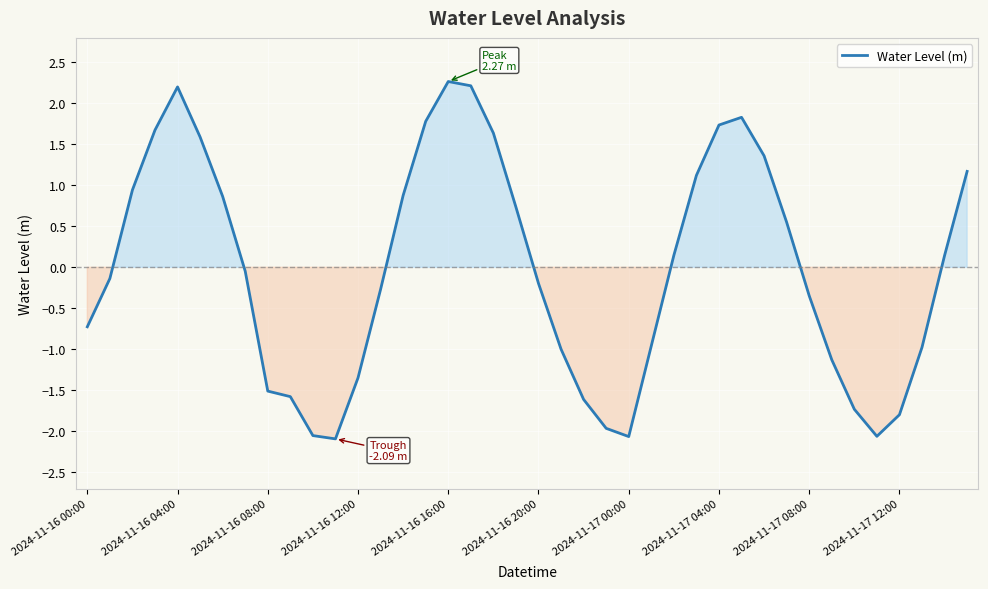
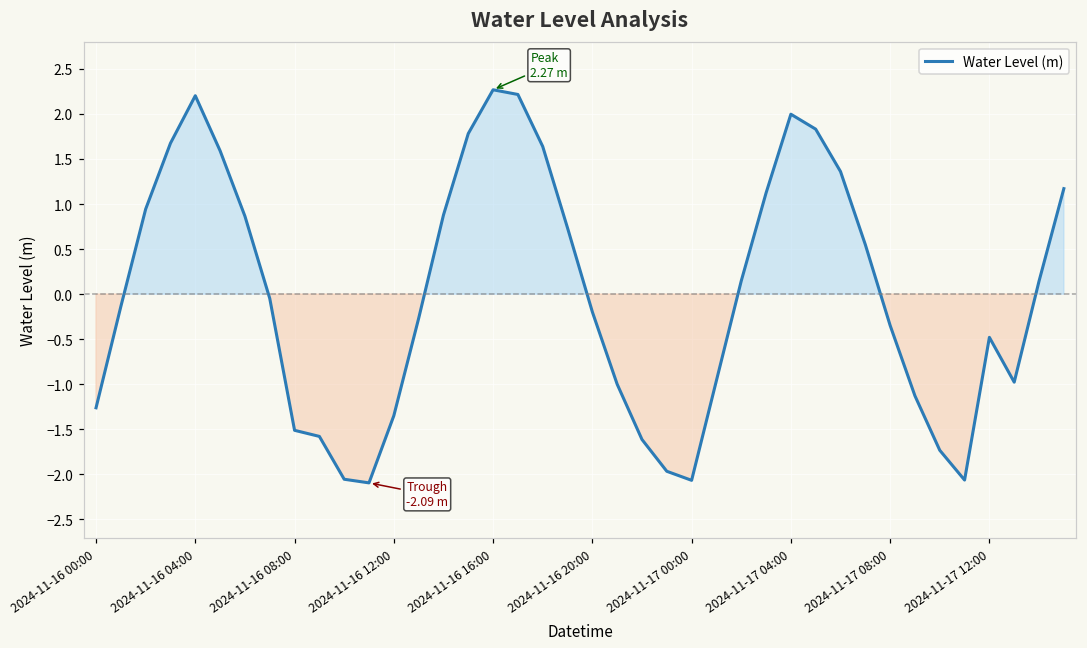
2024-11-16 00:00: -0.7 -> -1.3
2024-11-17 04:00: 1.7 -> 2.0
2024-11-17 12:00: -1.8 -> -0.5
